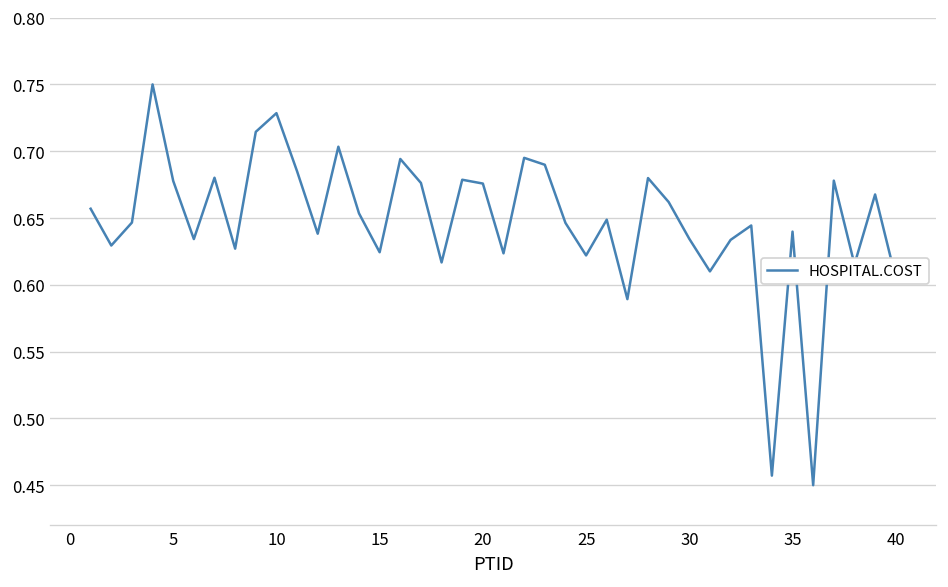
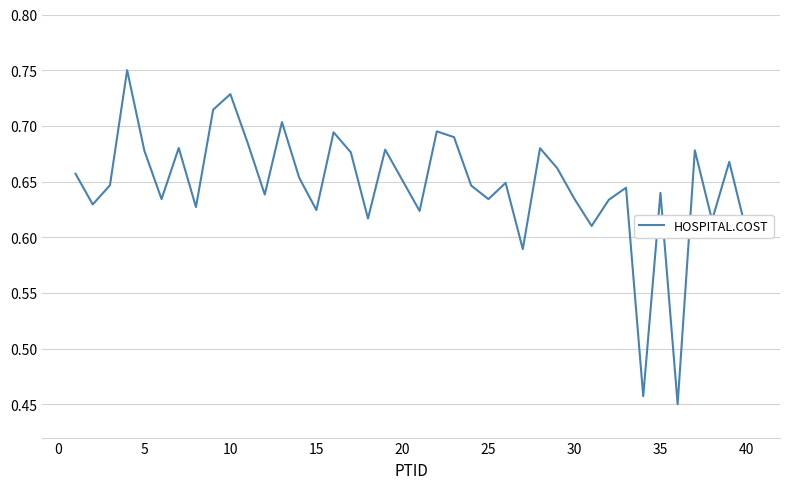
20: 0.676 -> 0.651
25: 0.622 -> 0.634
